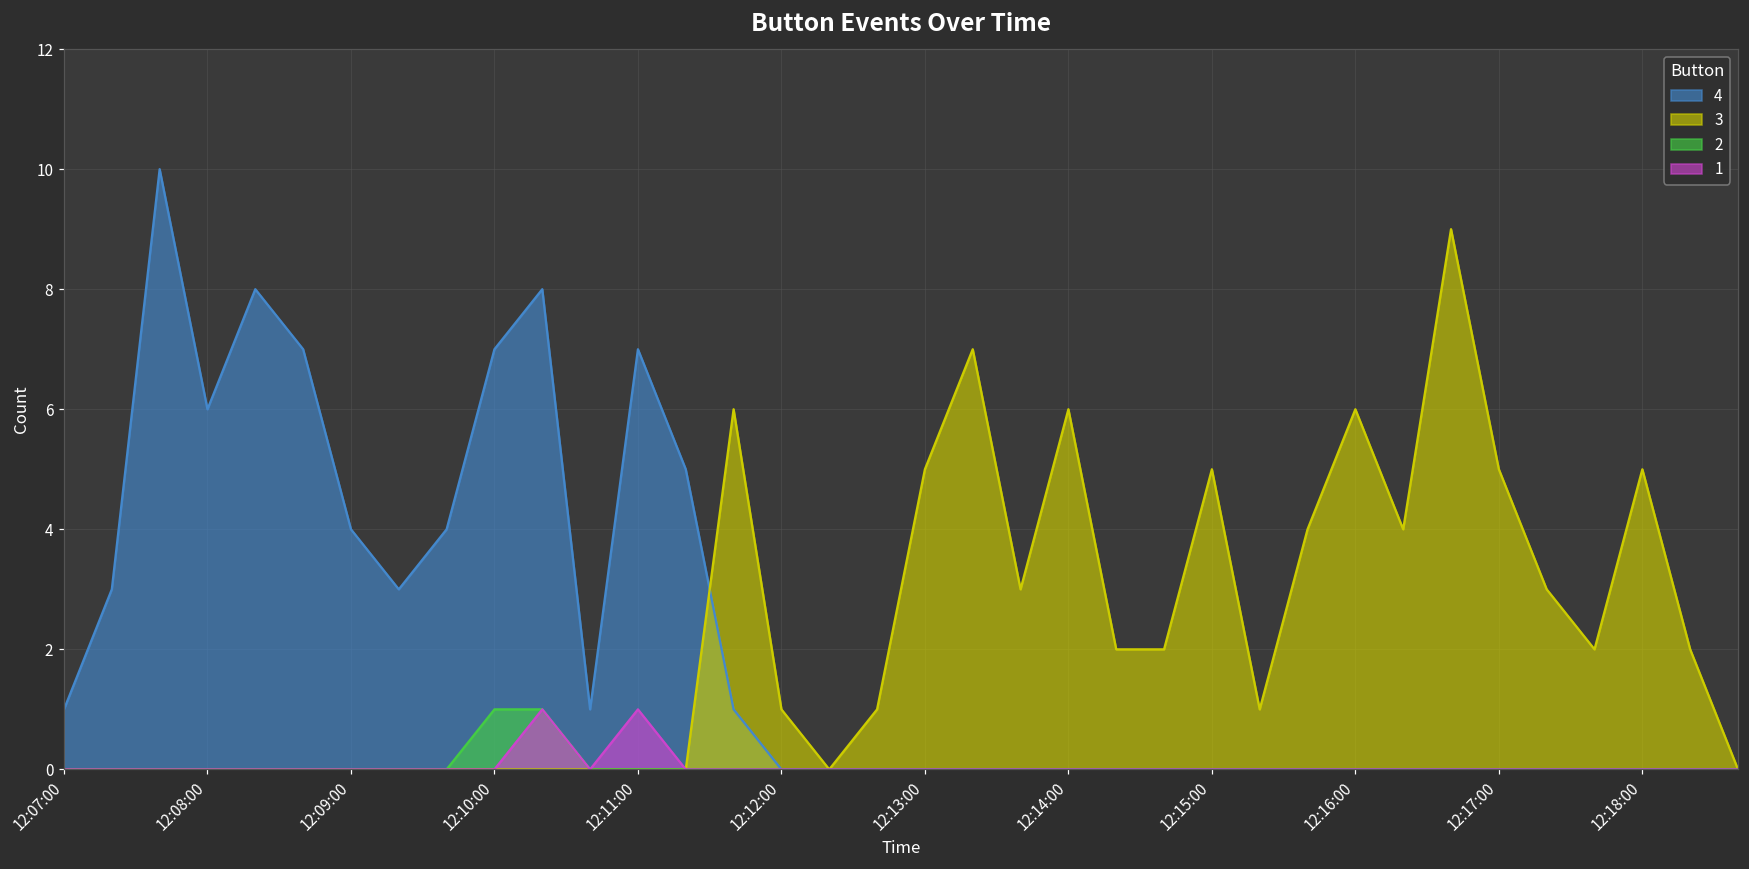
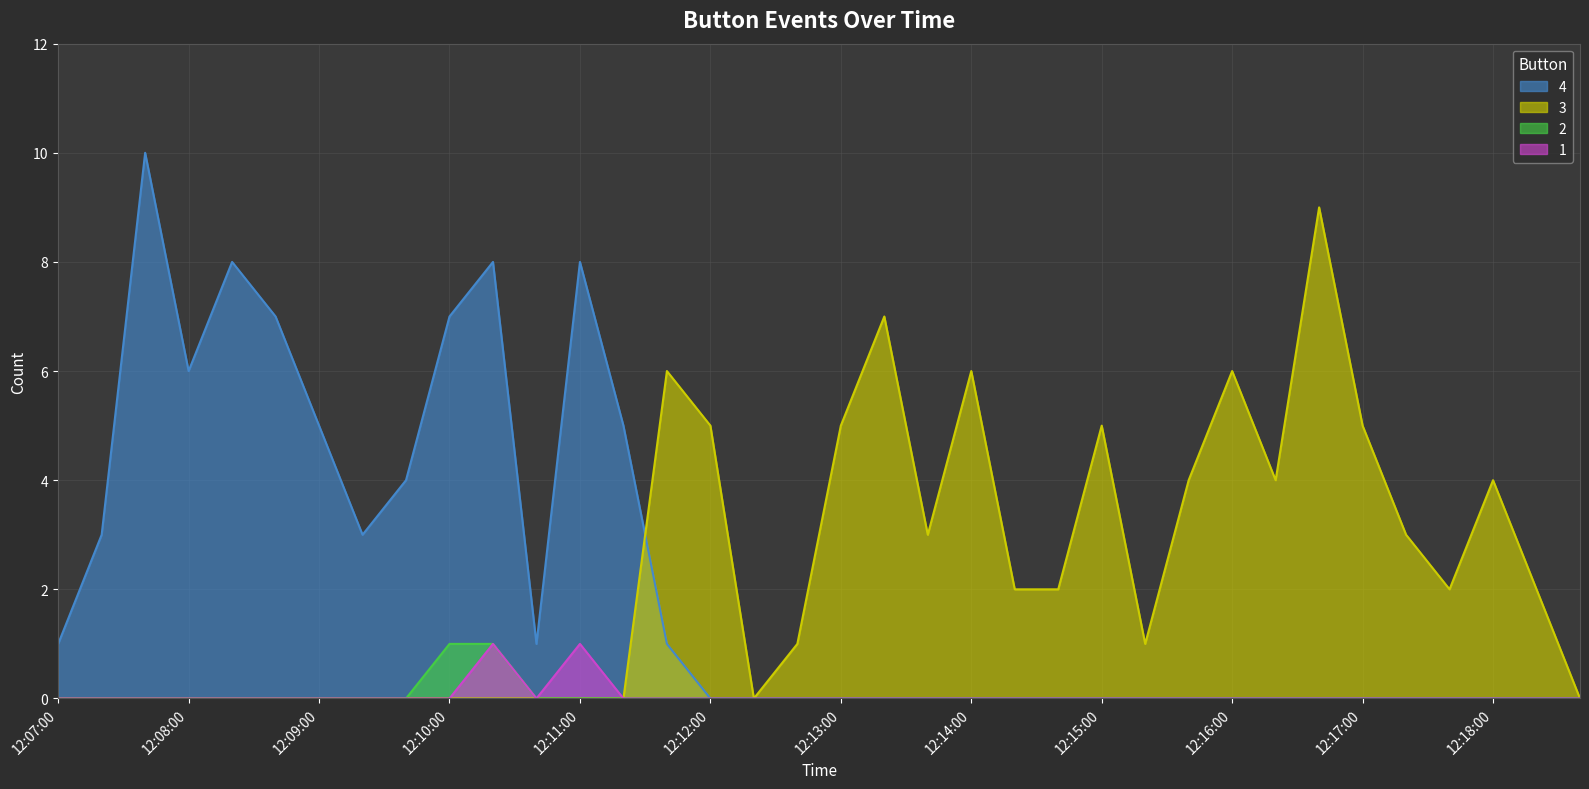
4, 12:09:00: 4 -> 5
4, 12:11:00: 7 -> 8
3, 12:12:00: 1 -> 5
3, 12:18:00: 5 -> 4
